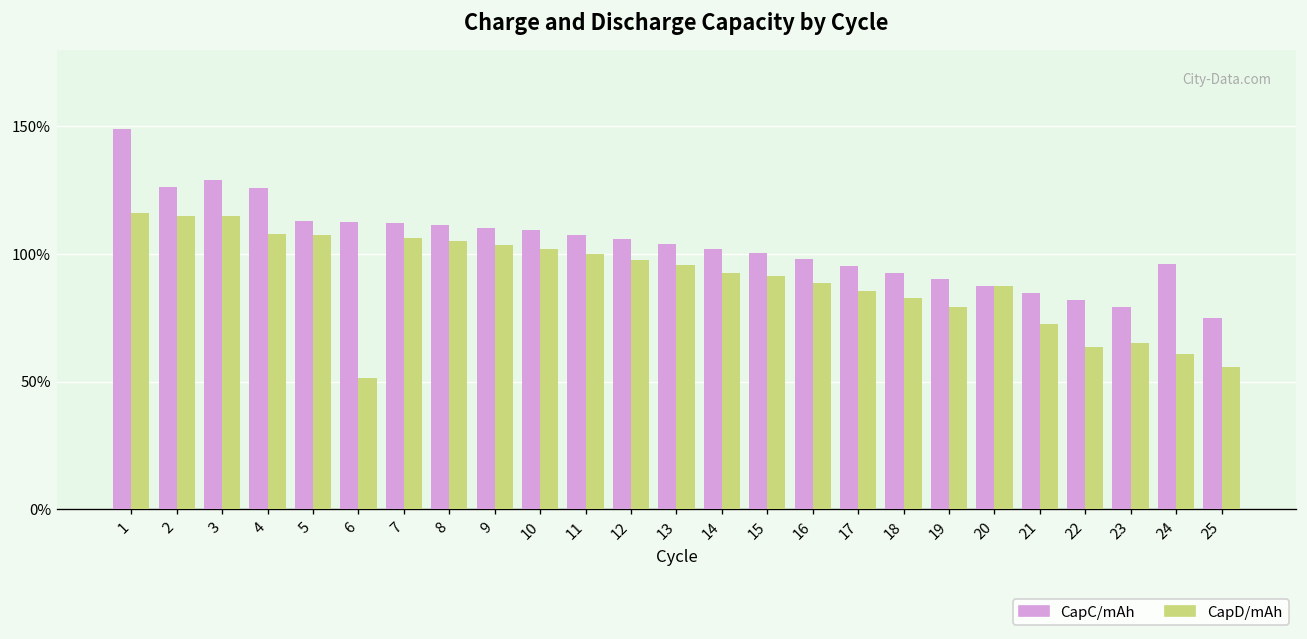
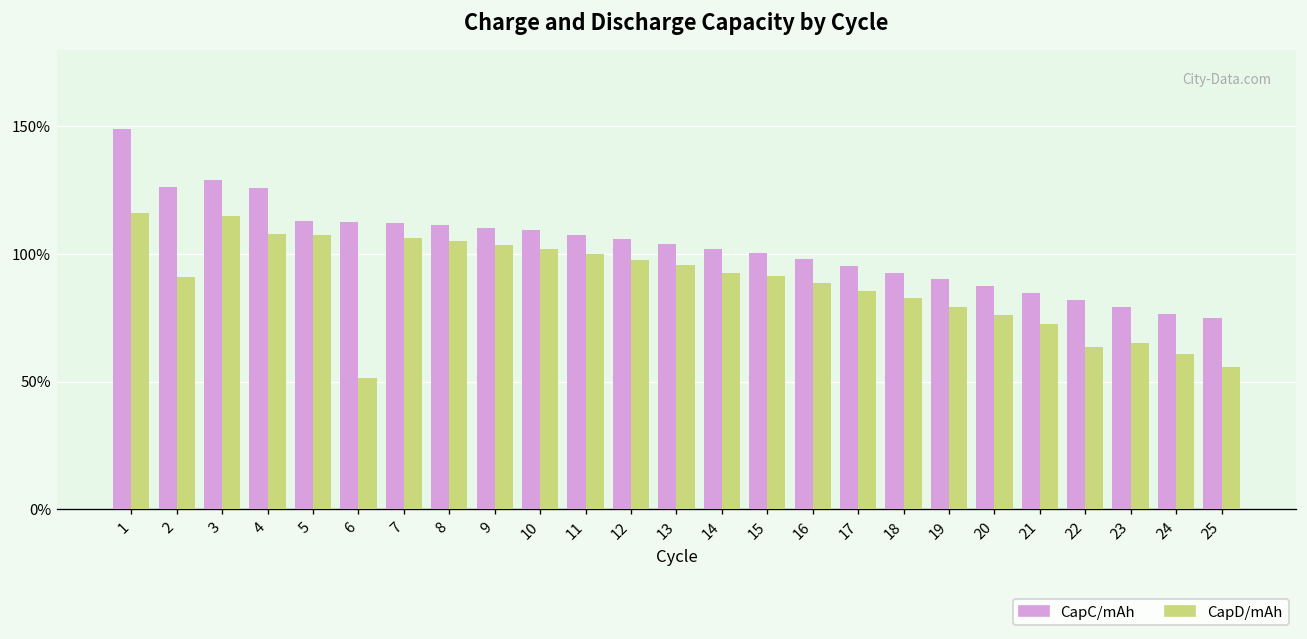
CapD/mAh, 2: 115% -> 91%
CapD/mAh, 20: 87% -> 76%
CapC/mAh, 24: 96% -> 76%
